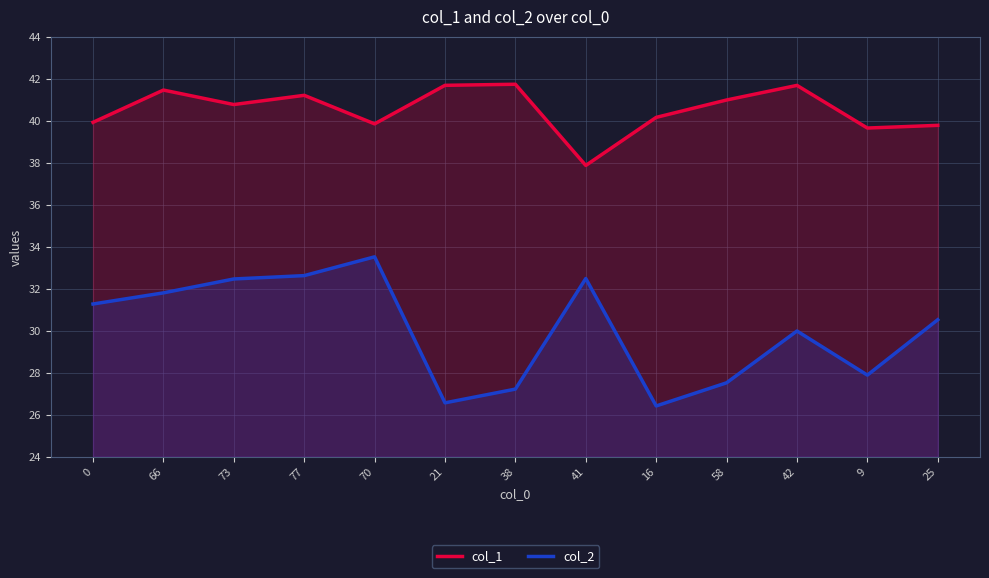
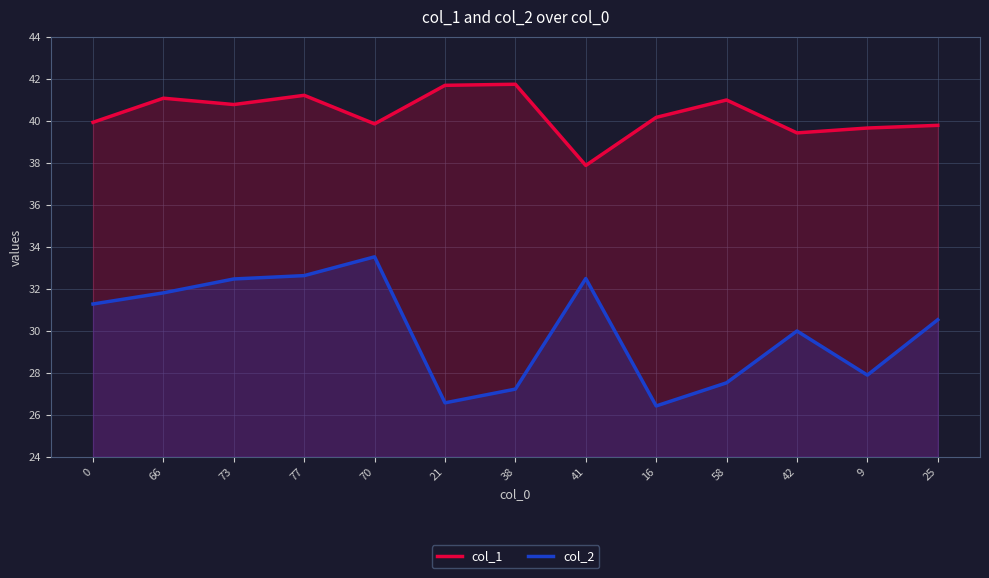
col_1, 66: 41.5 -> 41.1
col_1, 42: 41.7 -> 39.4
